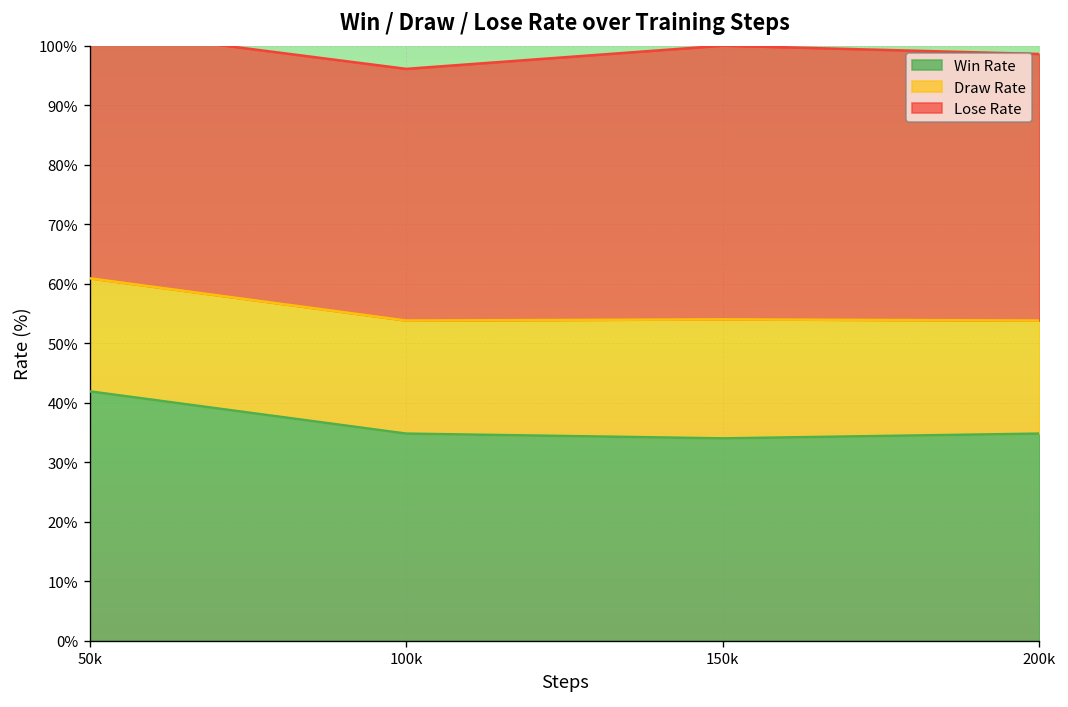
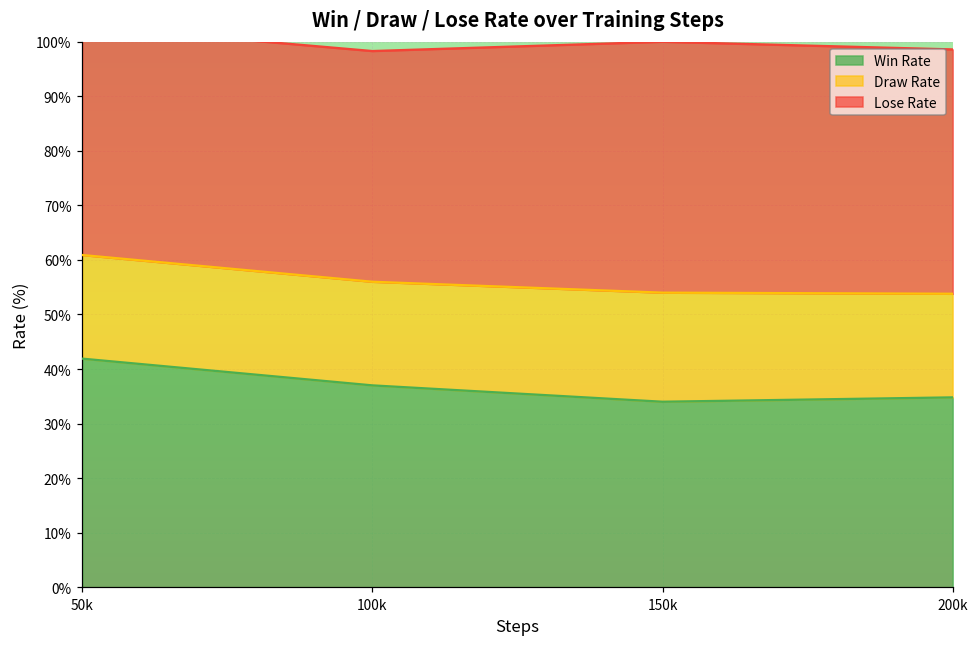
Win Rate, 100k: 35% -> 37%
